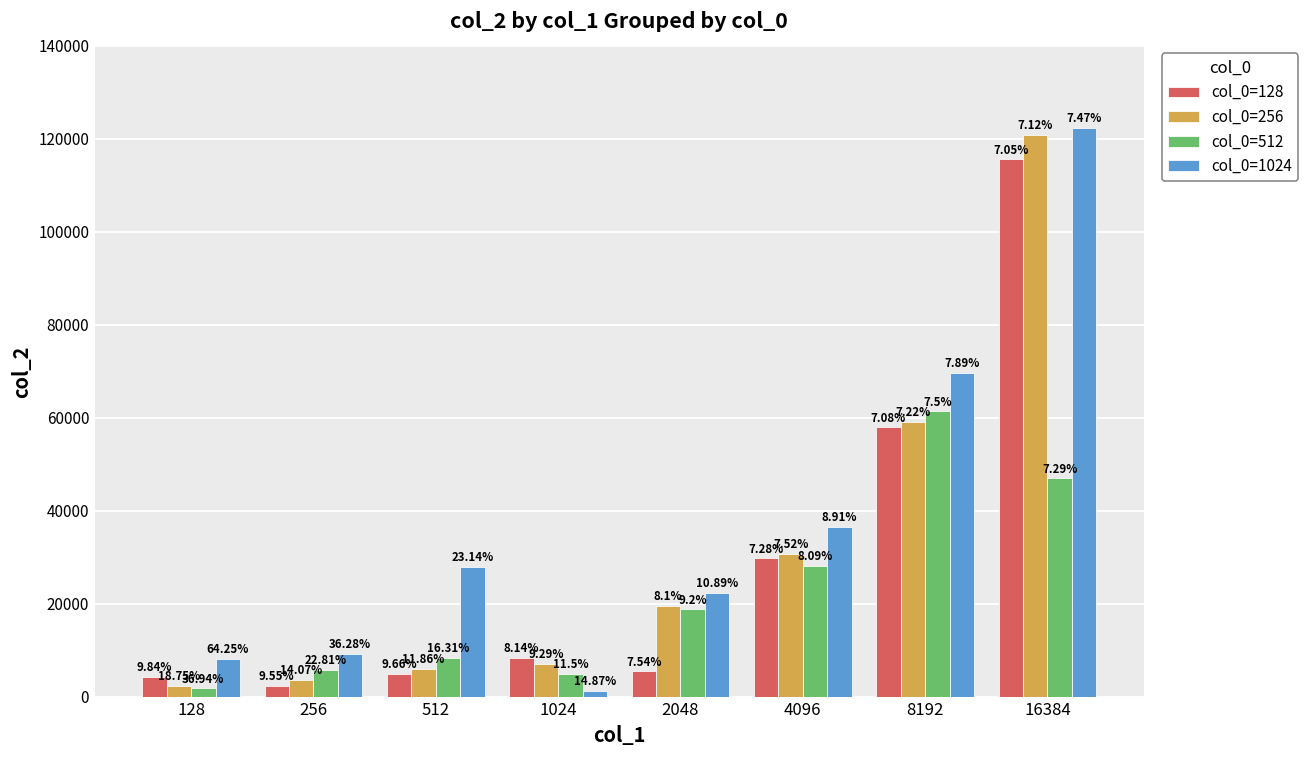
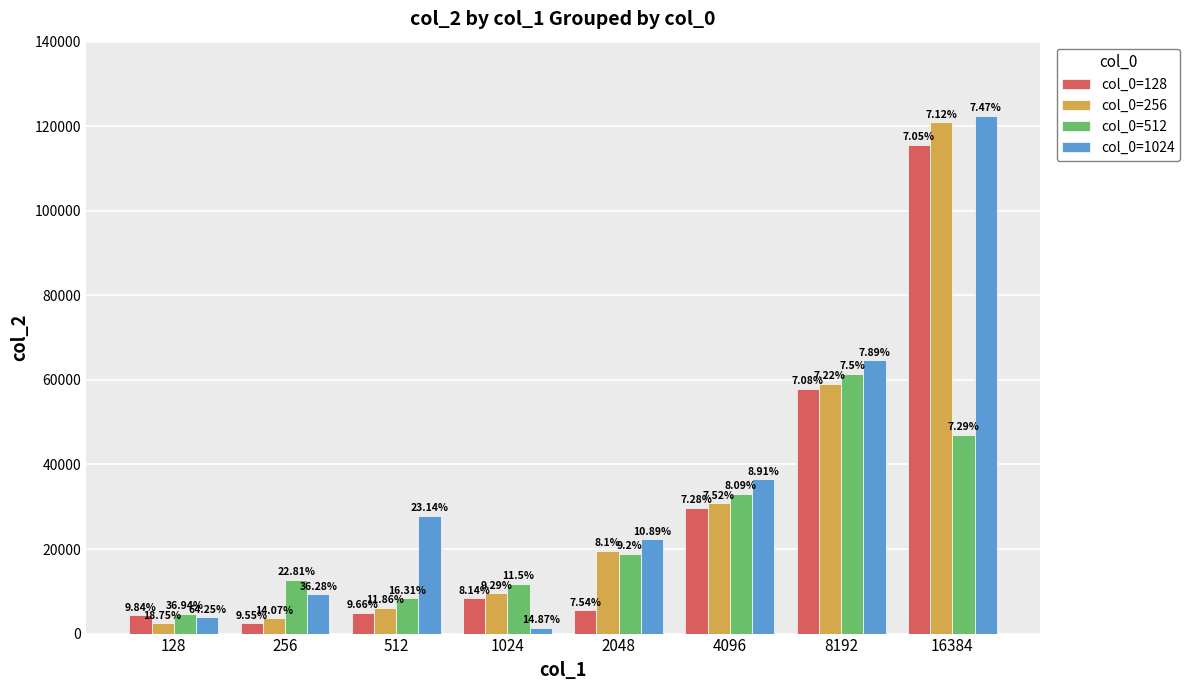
col_0=512, 128: 2000 -> 5000
col_0=1024, 128: 8000 -> 4000
col_0=512, 256: 6000 -> 13000
col_0=256, 1024: 7000 -> 10000
col_0=512, 1024: 5000 -> 12000
col_0=512, 4096: 28000 -> 33000
col_0=1024, 8192: 70000 -> 65000
